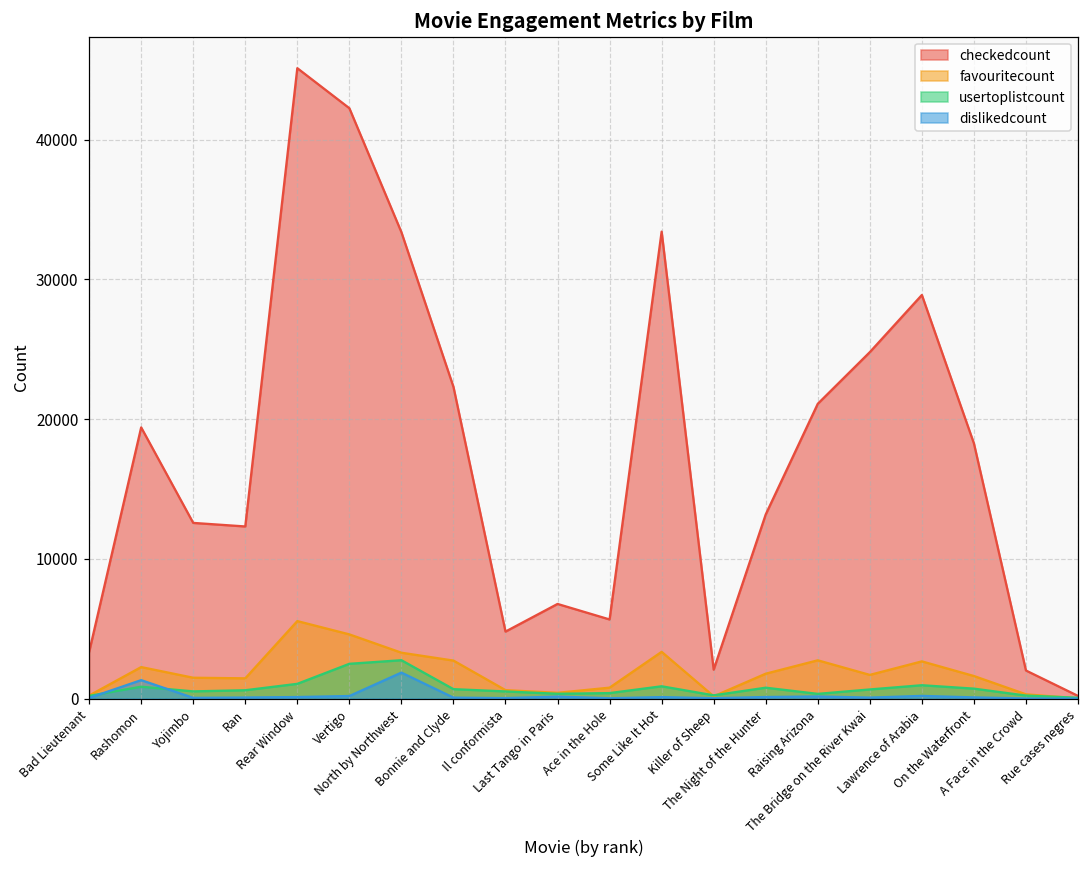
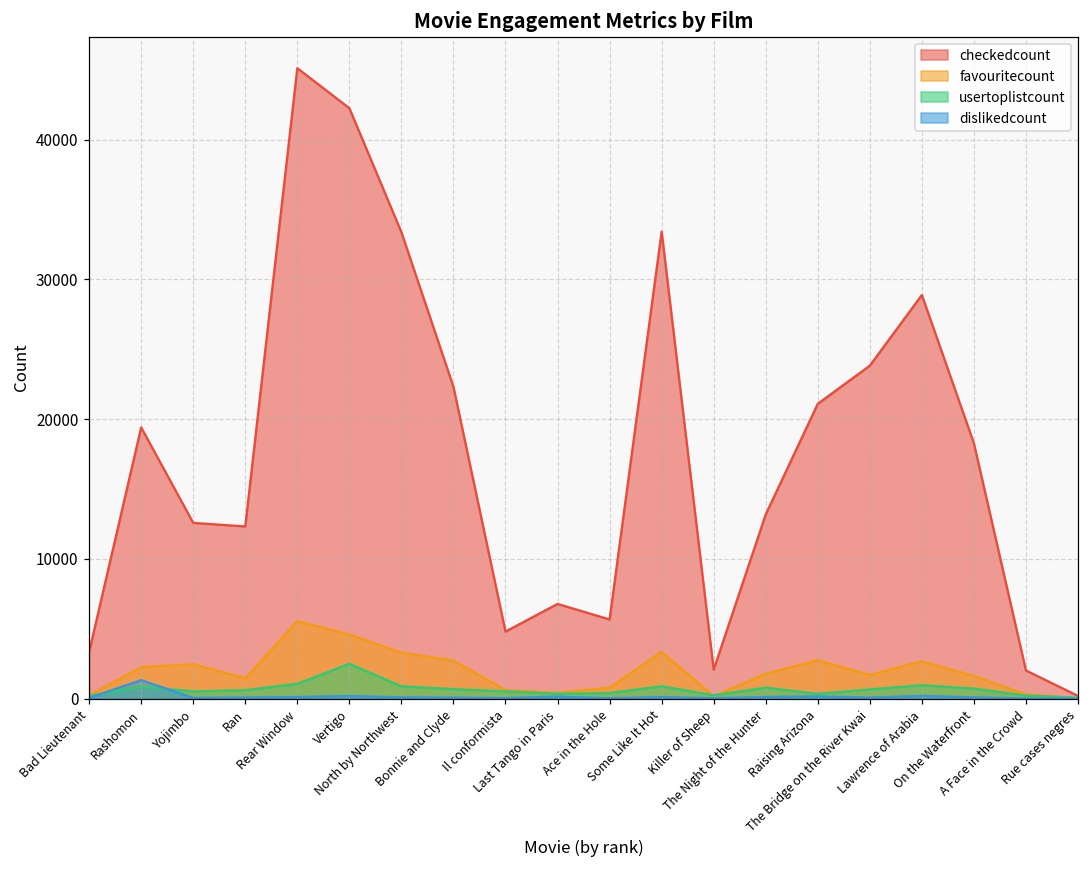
favouritecount, Yojimbo: 1500 -> 2500
usertoplistcount, North by Northwest: 2700 -> 900
dislikedcount, North by Northwest: 1900 -> 100
checkedcount, The Bridge on the River Kwai: 24800 -> 23800
